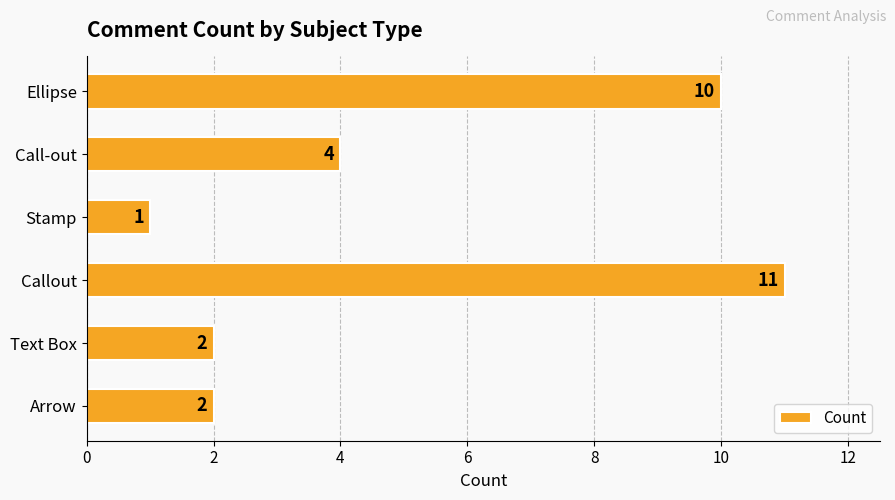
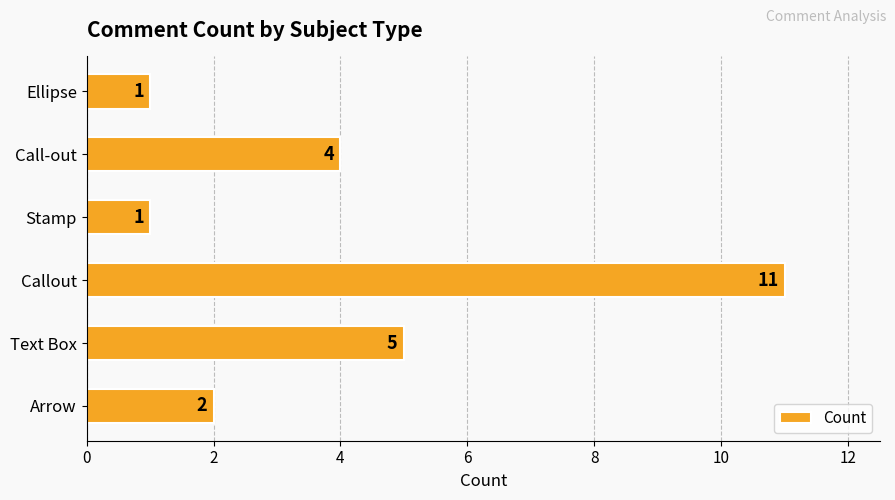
Ellipse: 10 -> 1
Text Box: 2 -> 5
